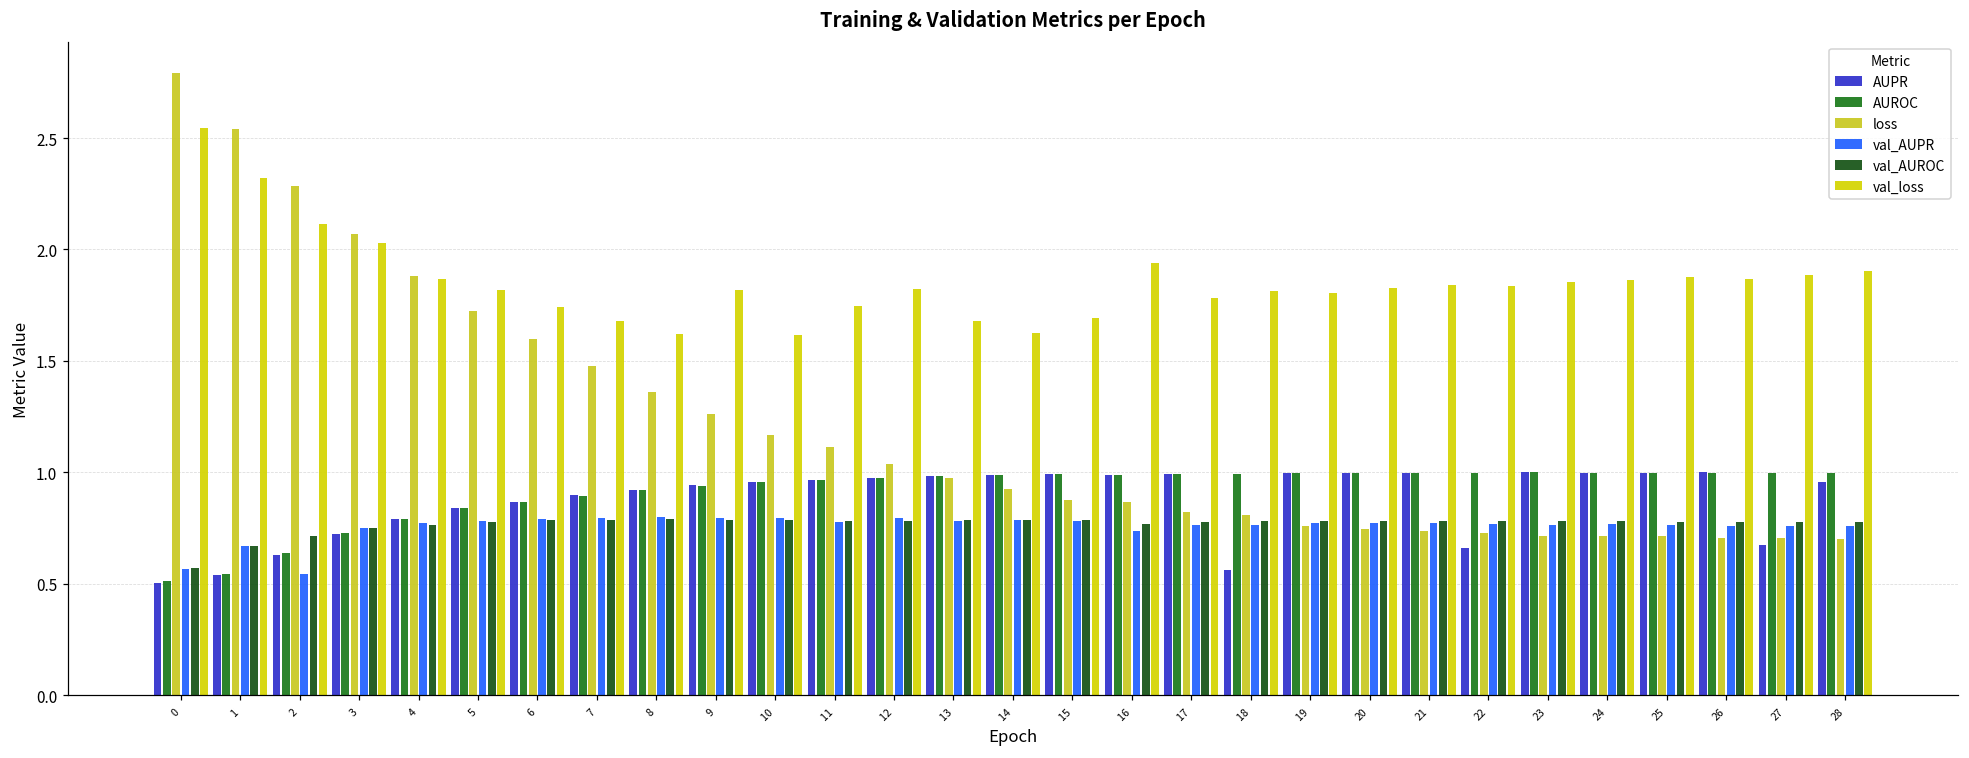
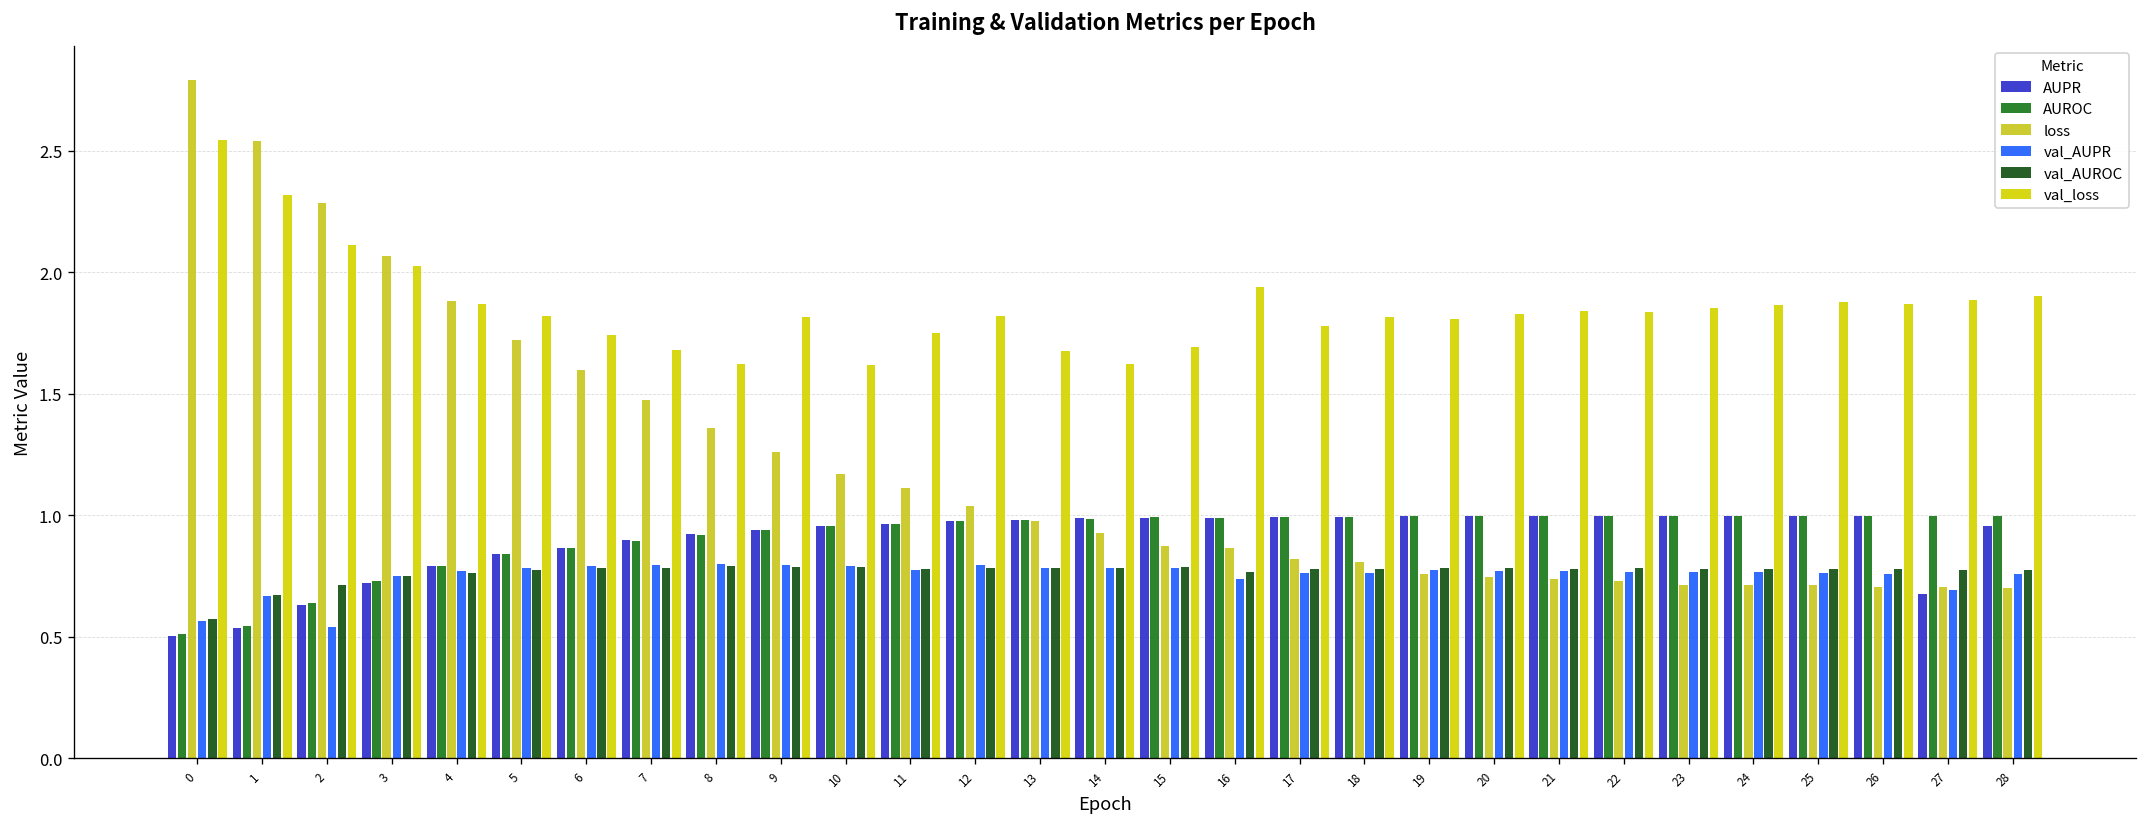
AUPR, 18: 0.56 -> 0.99
AUPR, 22: 0.66 -> 1.00
val_AUPR, 27: 0.76 -> 0.69
